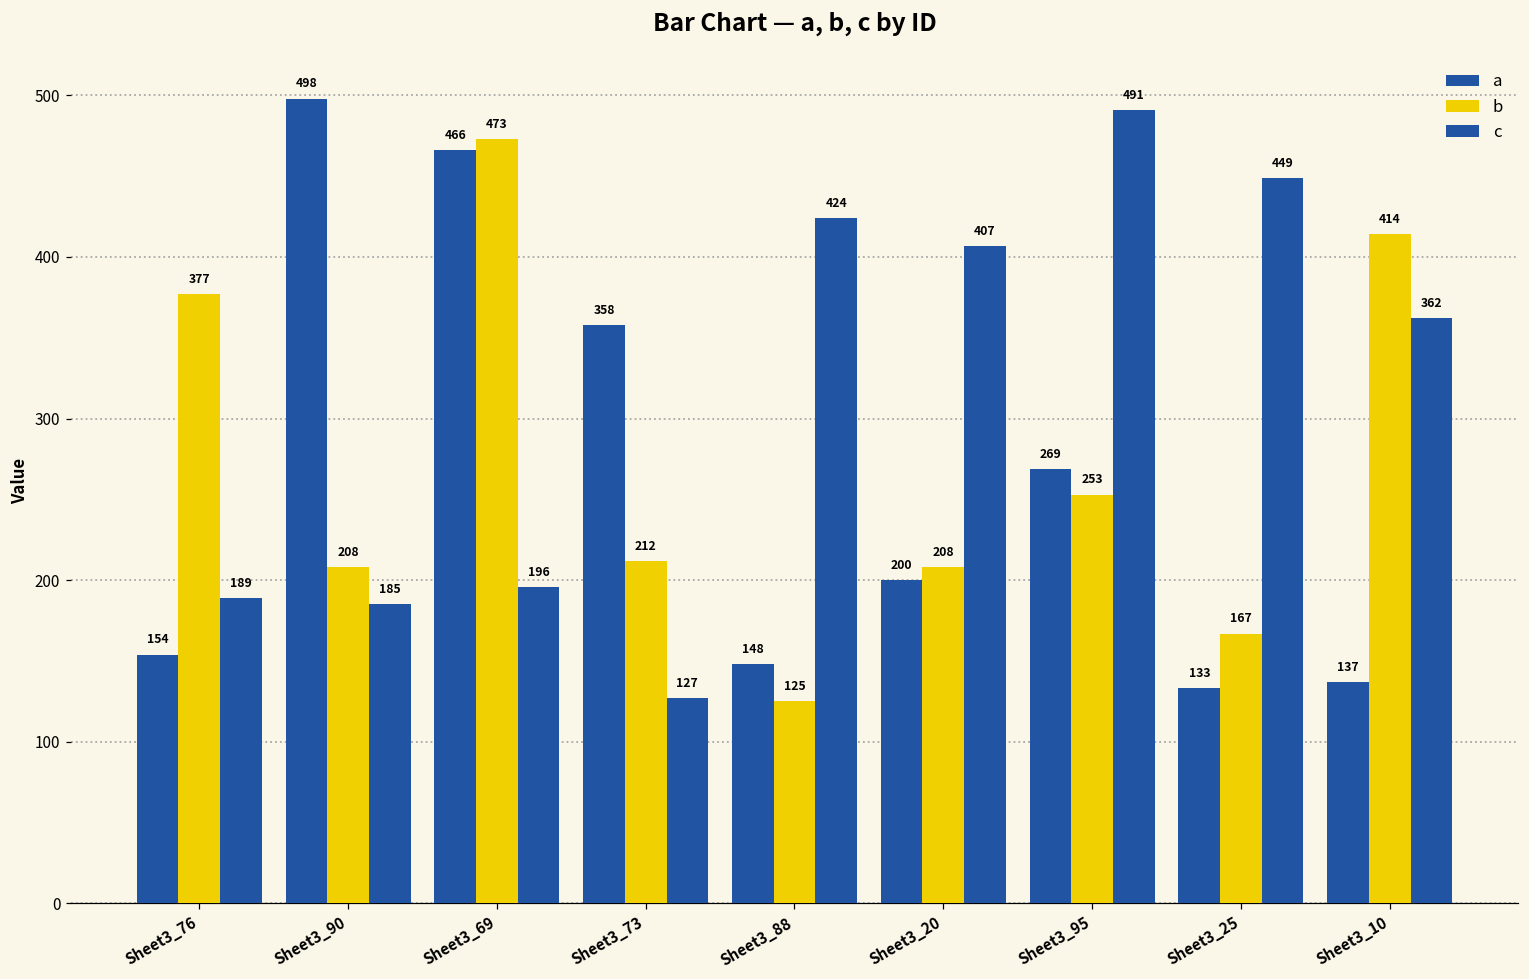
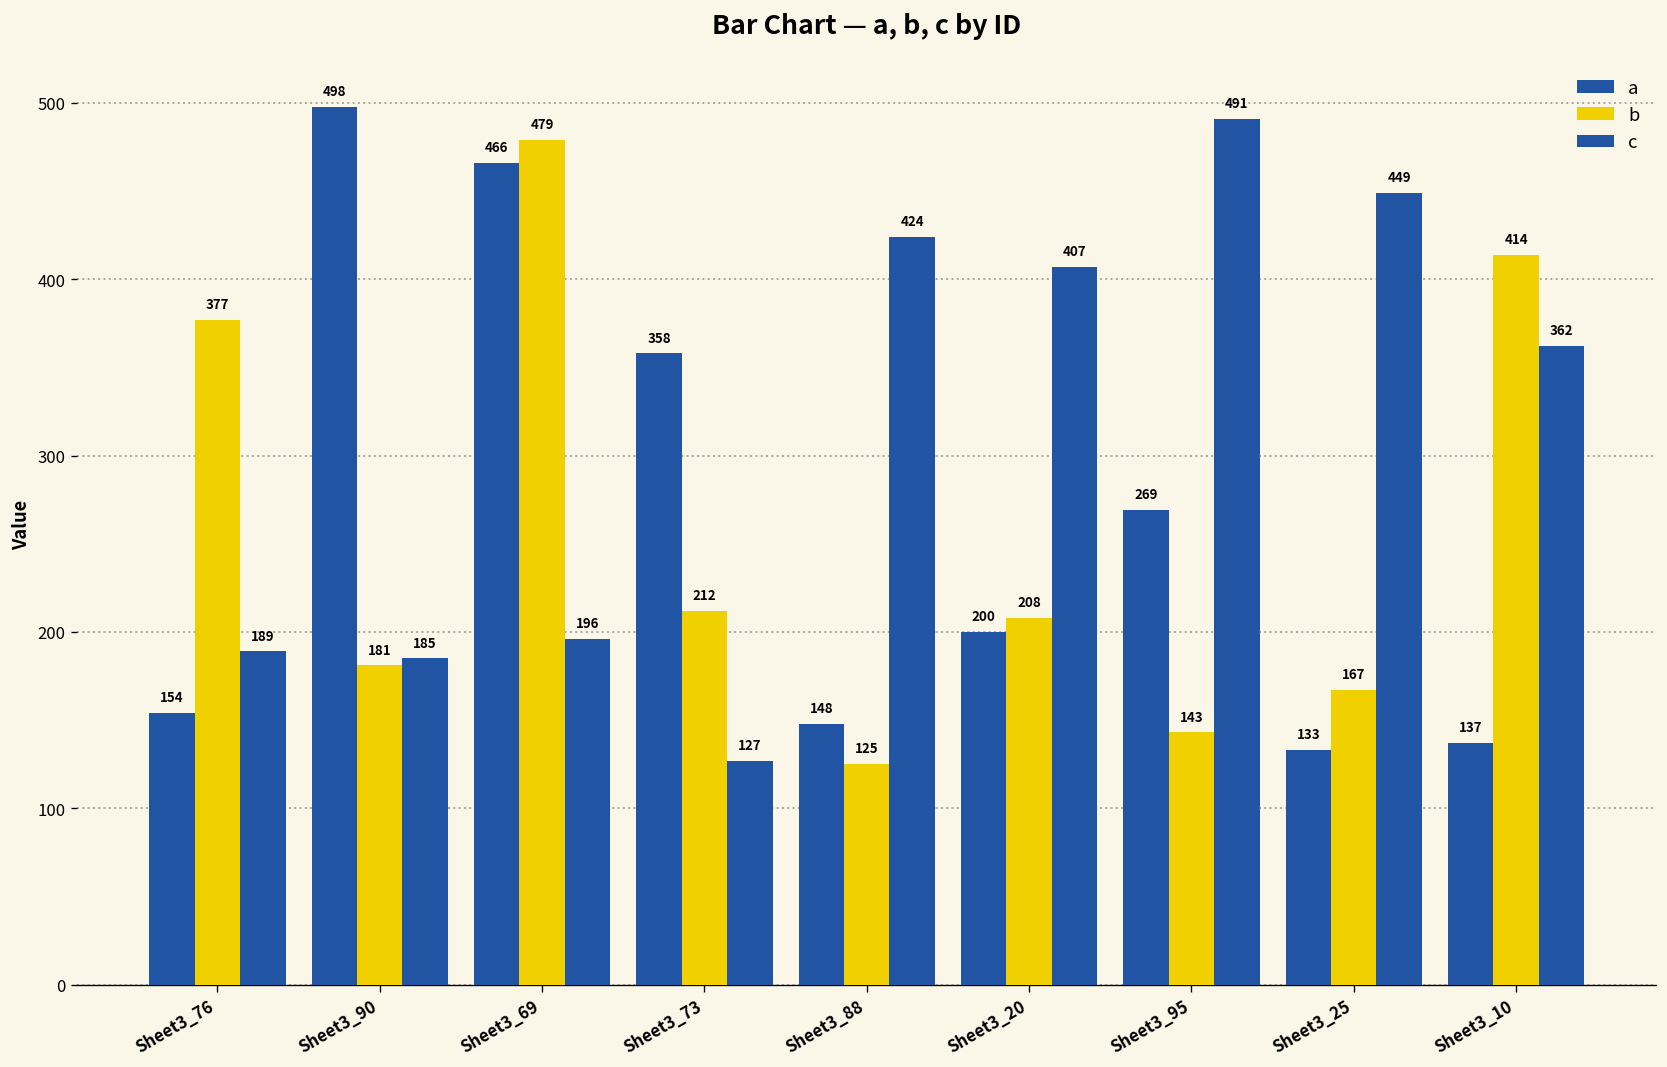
b, Sheet3_90: 208 -> 181
b, Sheet3_69: 473 -> 479
b, Sheet3_95: 253 -> 143
